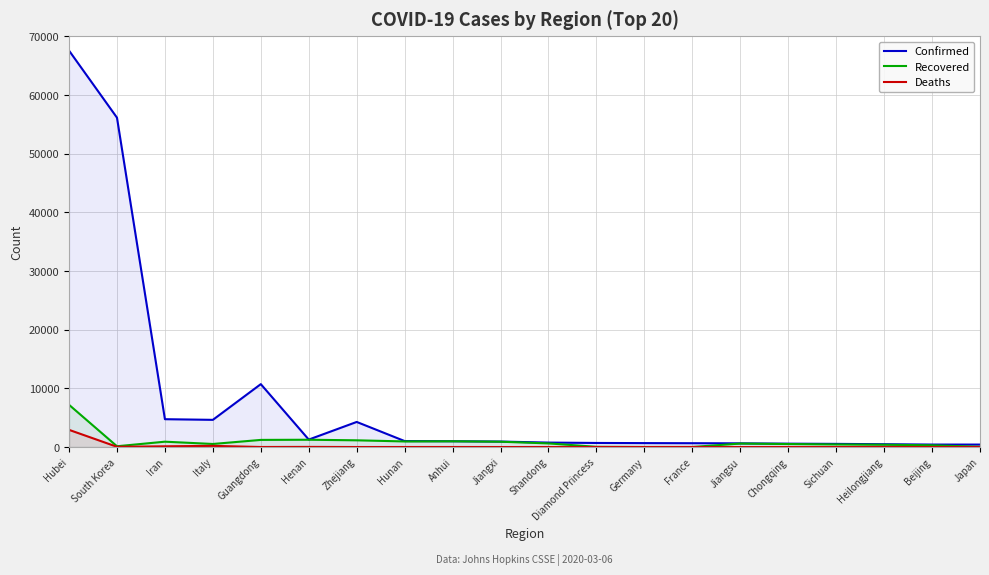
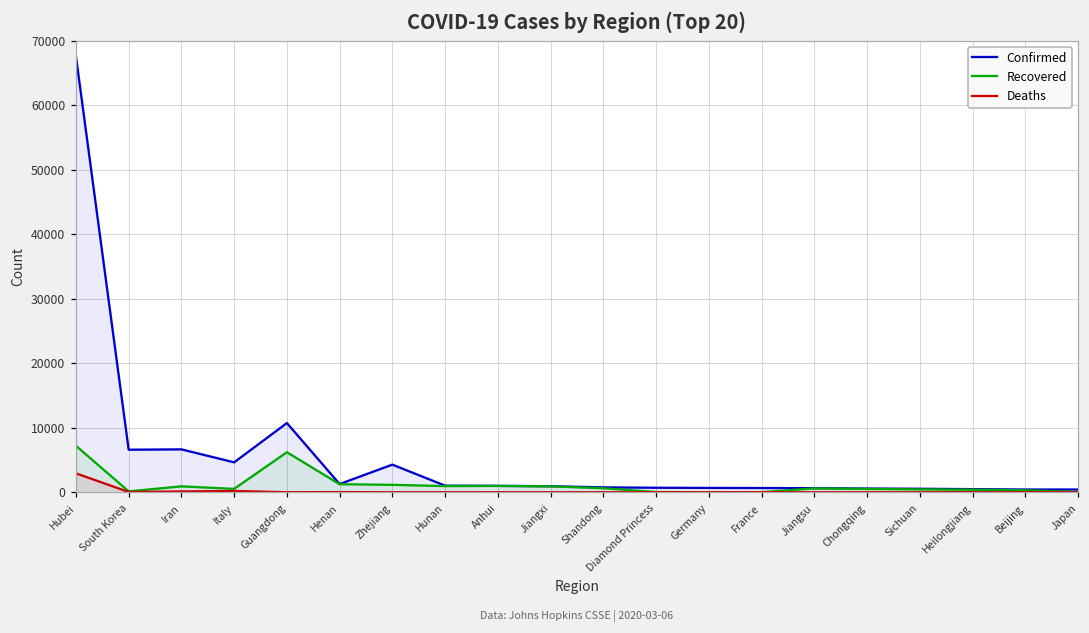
Confirmed, South Korea: 56000 -> 7000
Confirmed, Iran: 5000 -> 7000
Recovered, Guangdong: 1000 -> 6000
